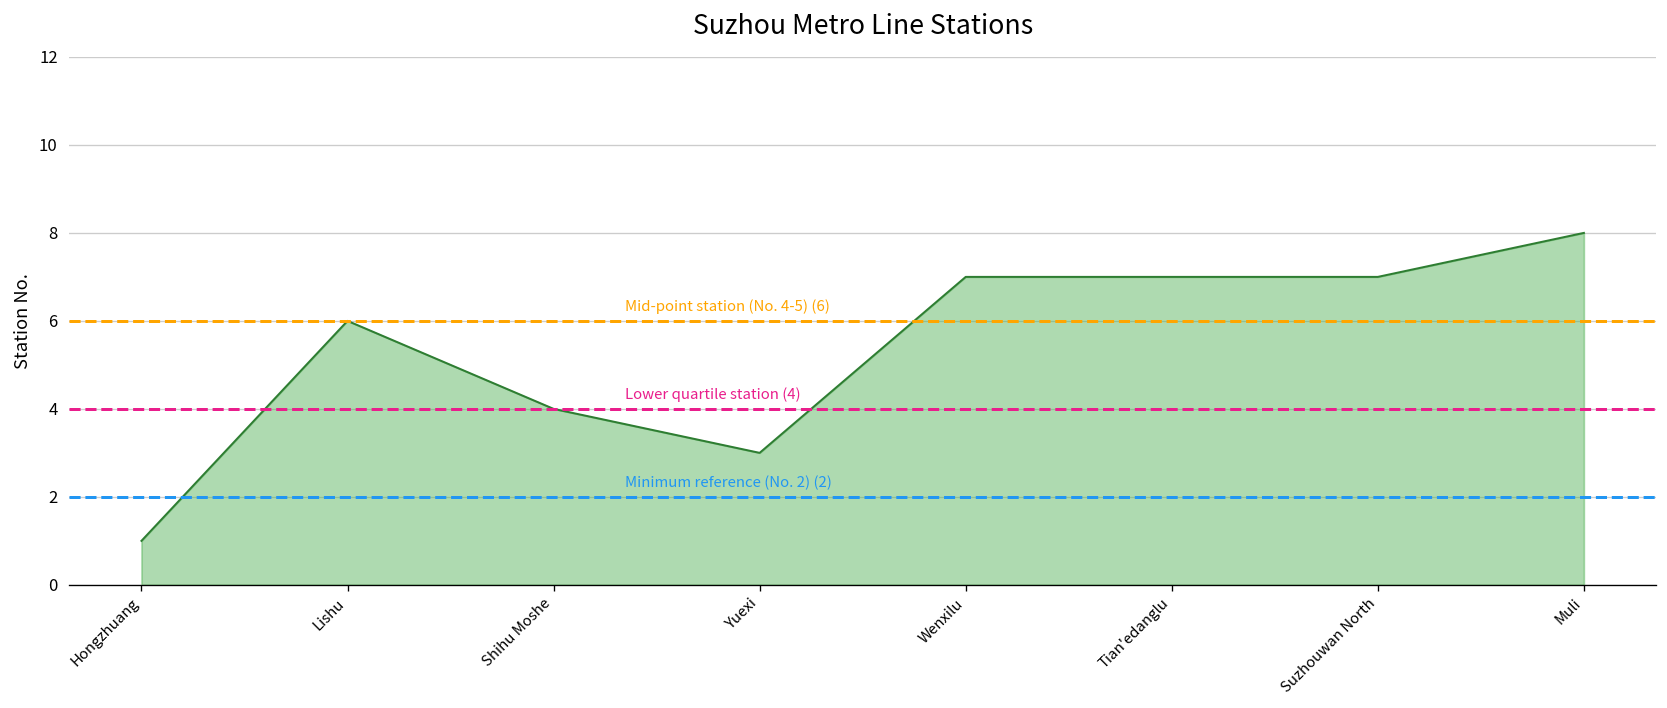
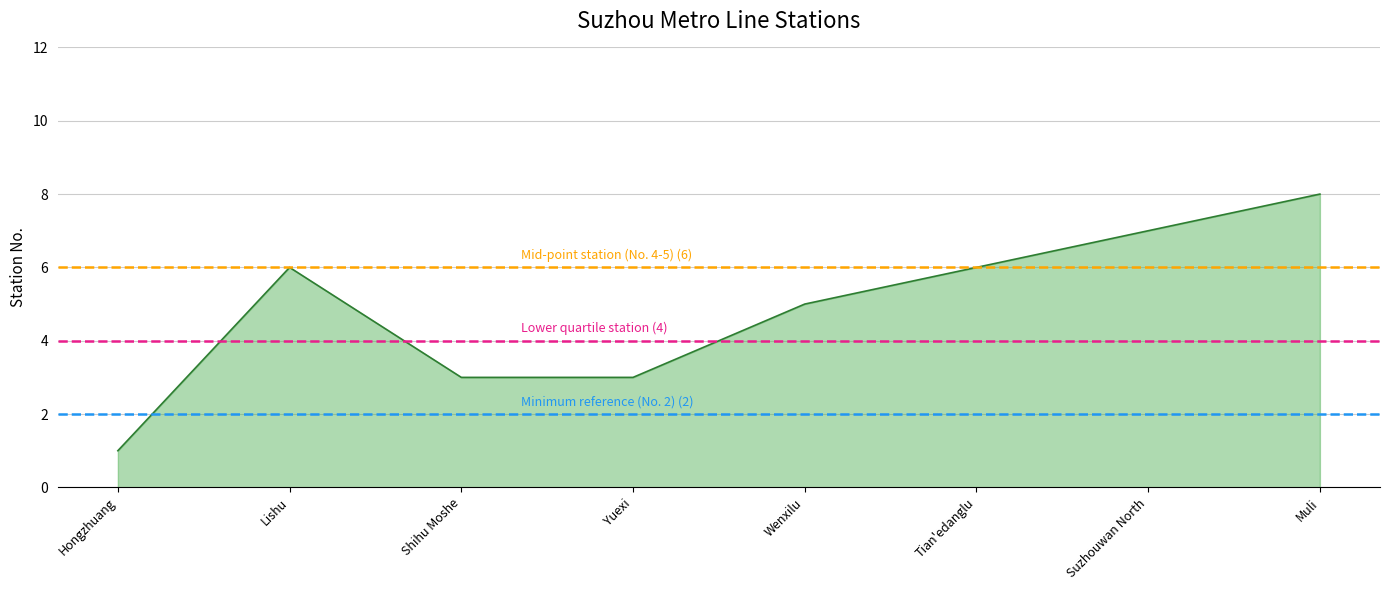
Shihu Moshe: 4 -> 3
Wenxilu: 7 -> 5
Tian'edanglu: 7 -> 6
